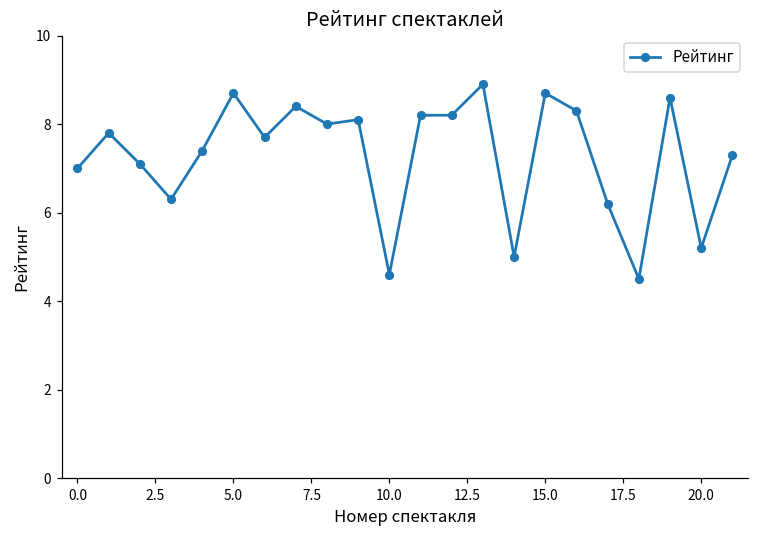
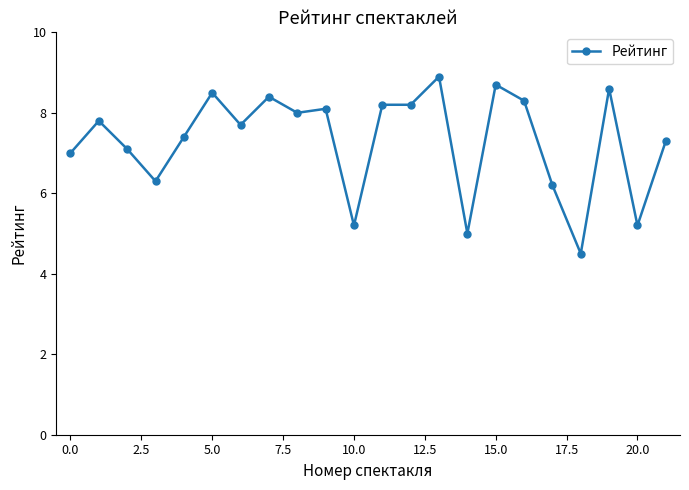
5.0: 8.7 -> 8.5
10.0: 4.6 -> 5.2
